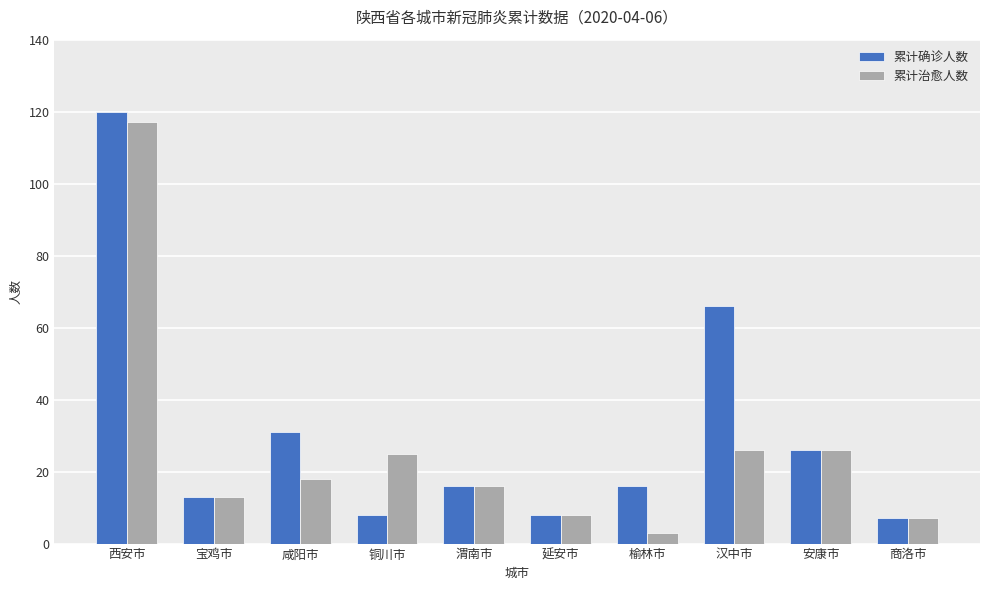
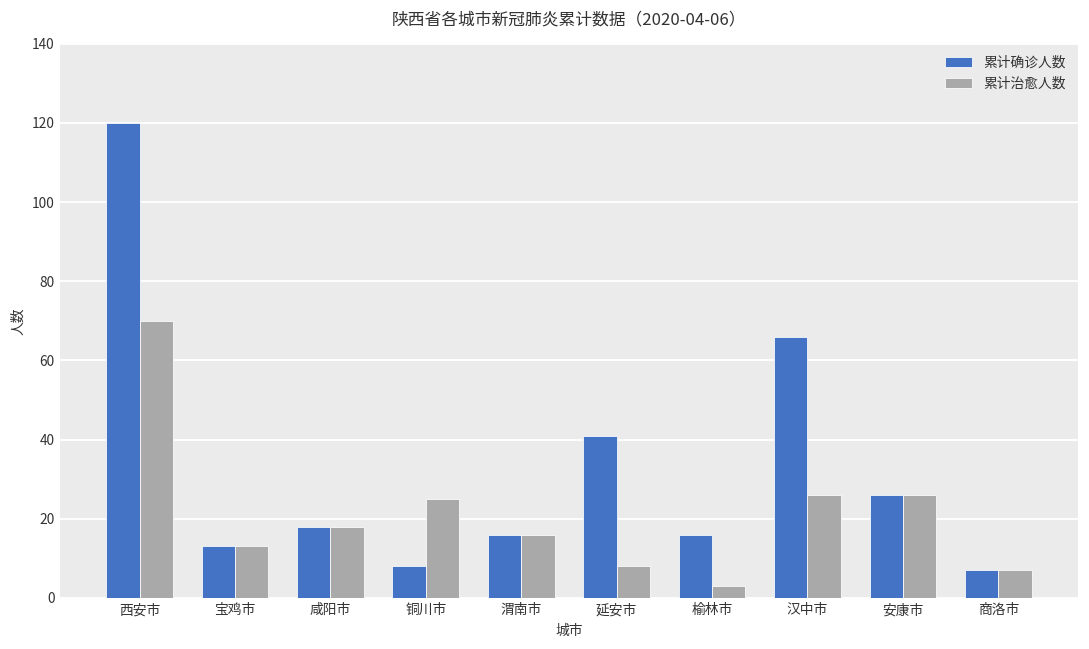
累计治愈人数, 西安市: 117 -> 70
累计确诊人数, 咸阳市: 31 -> 18
累计确诊人数, 延安市: 8 -> 41
